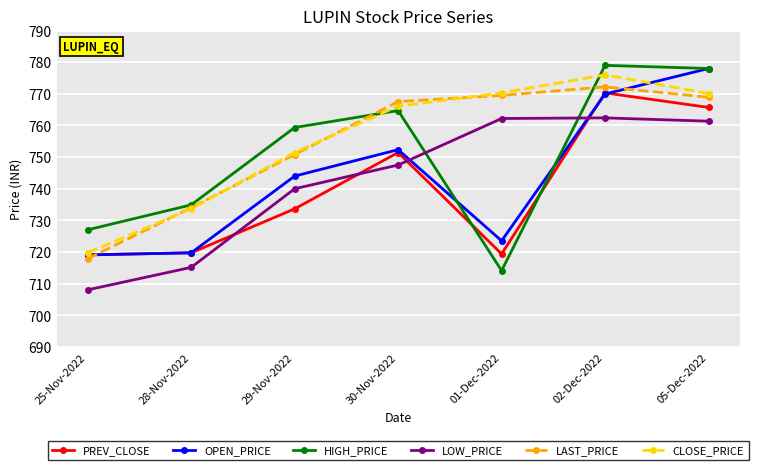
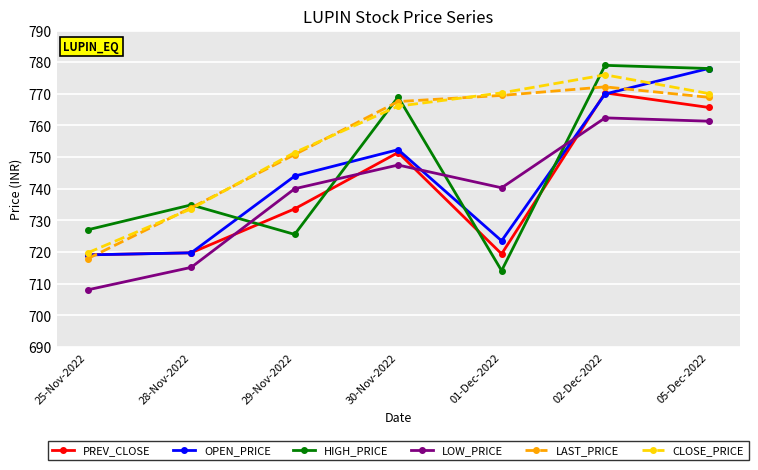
HIGH_PRICE, 29-Nov-2022: 759 -> 726
HIGH_PRICE, 30-Nov-2022: 765 -> 769
LOW_PRICE, 01-Dec-2022: 762 -> 740
